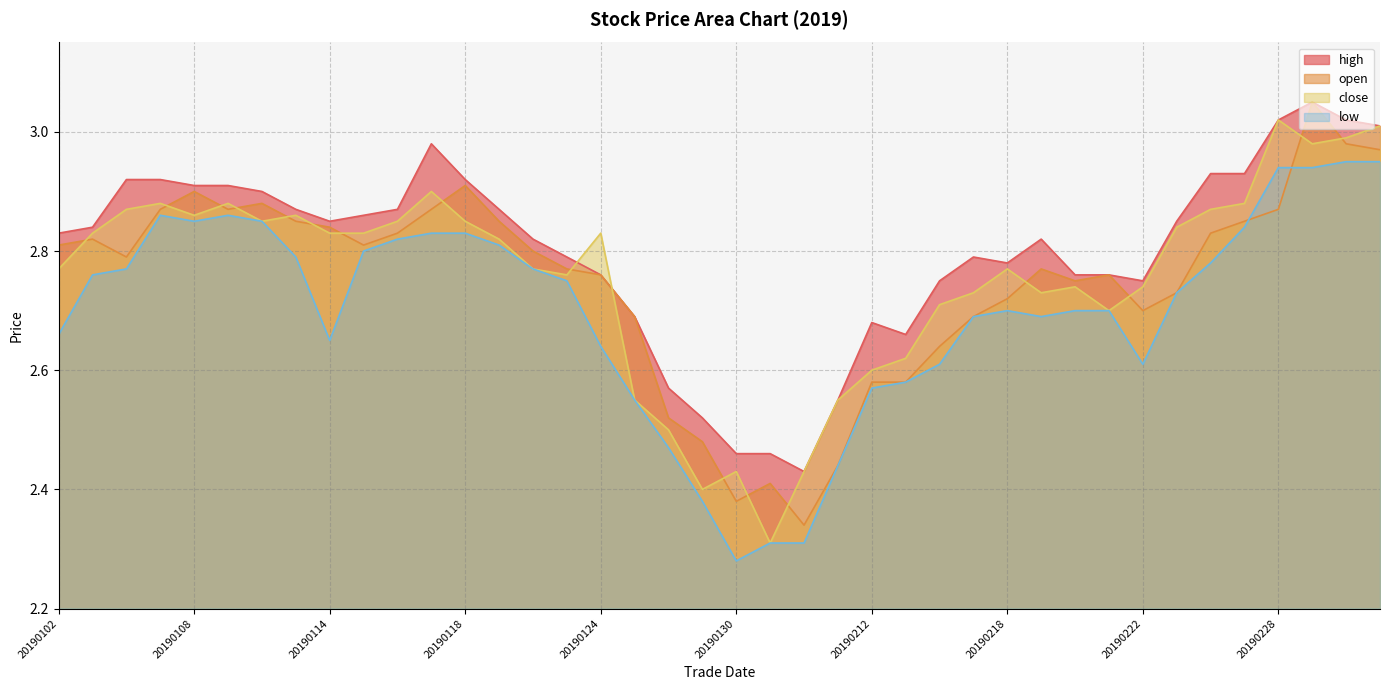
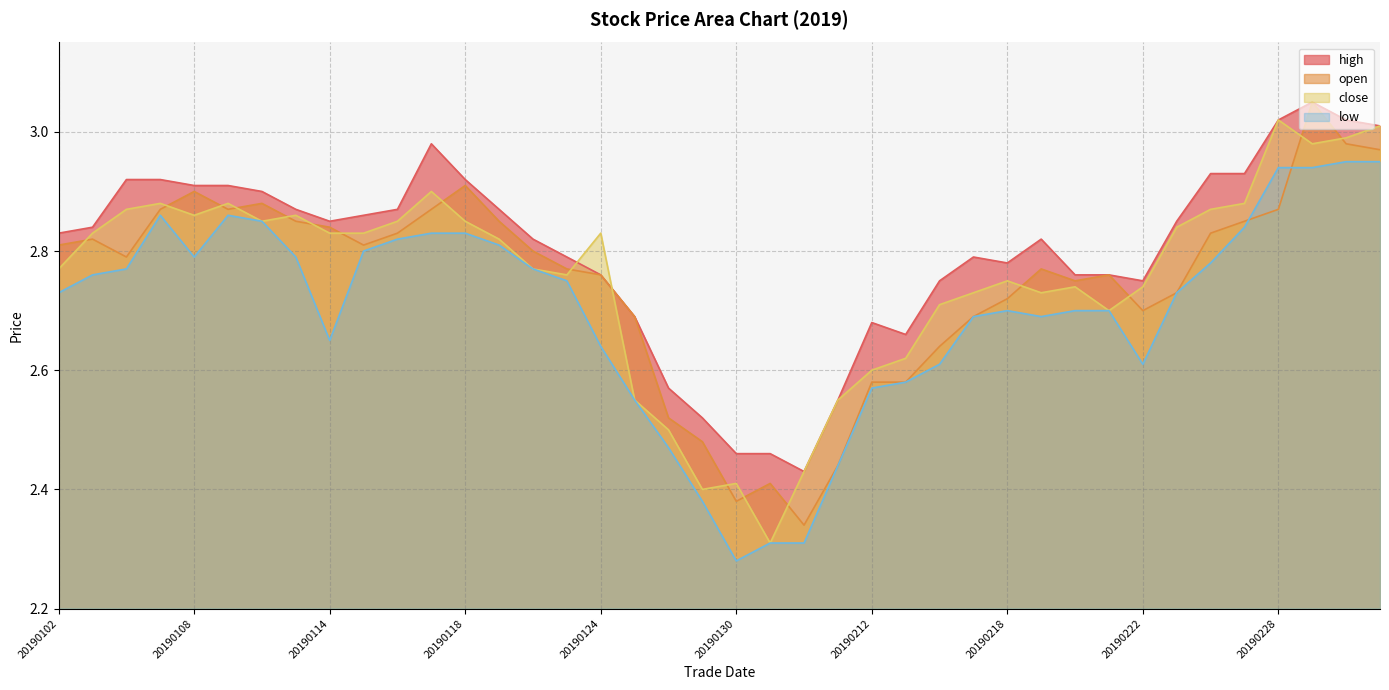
low, 20190102: 2.66 -> 2.73
low, 20190108: 2.85 -> 2.79
close, 20190130: 2.43 -> 2.41
close, 20190218: 2.77 -> 2.75
